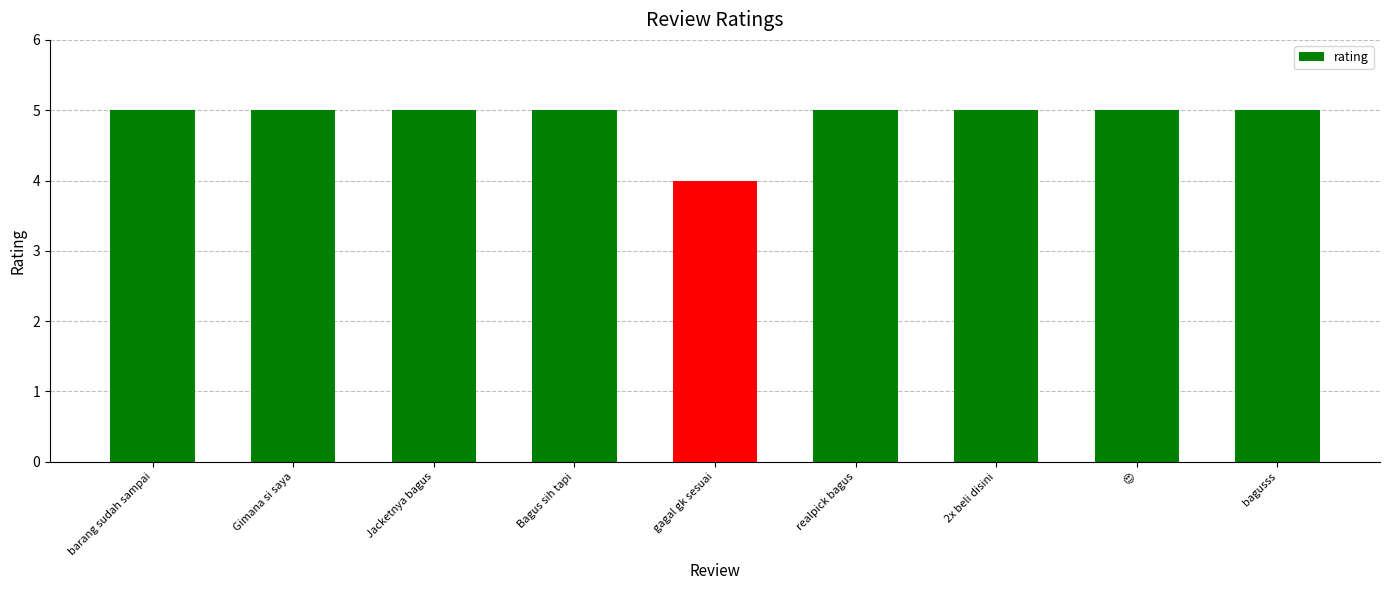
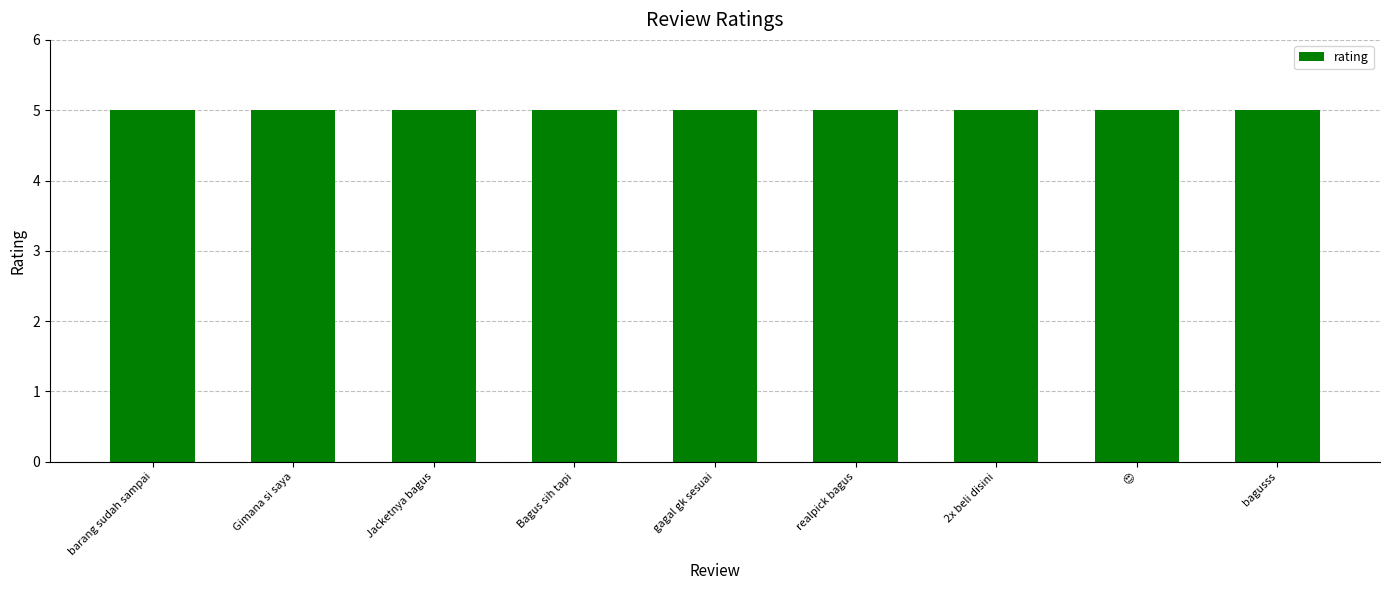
gagal gk sesuai: 4 -> 5
